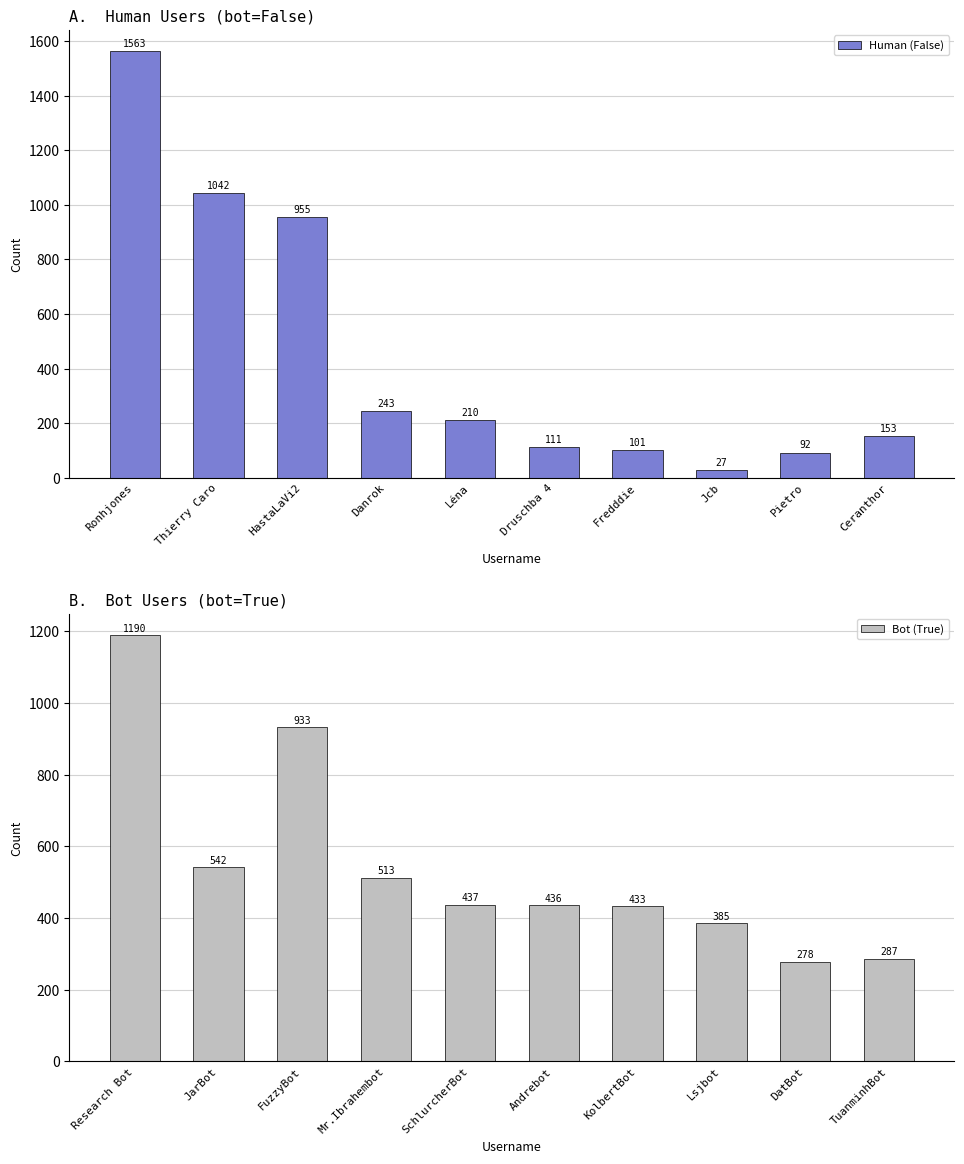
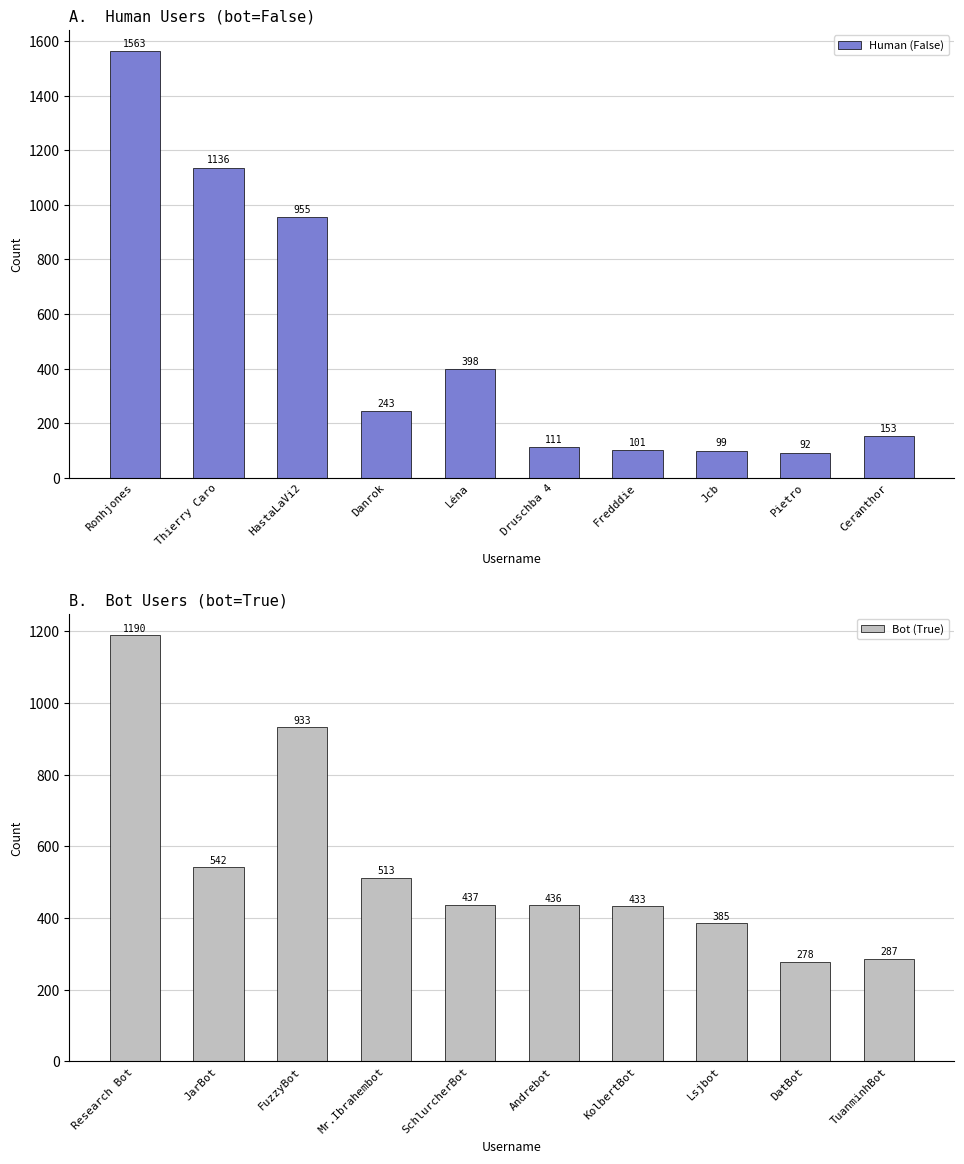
A. Human Users (bot=False), Thierry Caro: 1042 -> 1136
A. Human Users (bot=False), Léna: 210 -> 398
A. Human Users (bot=False), Jcb: 27 -> 99
